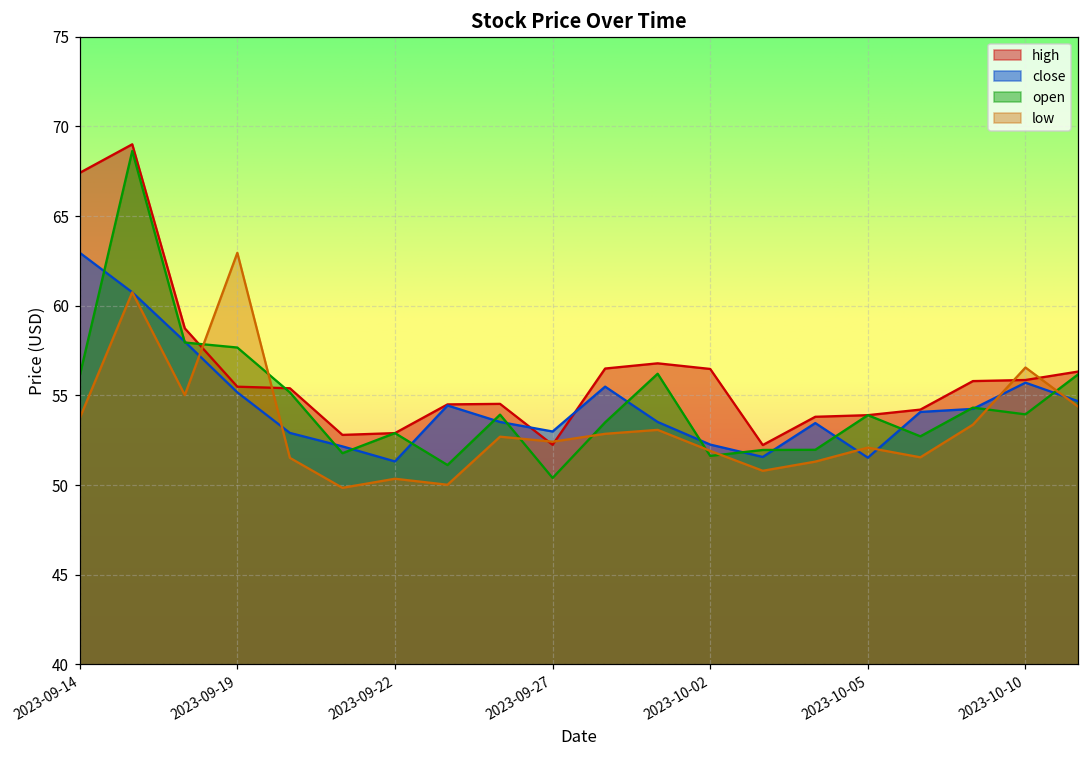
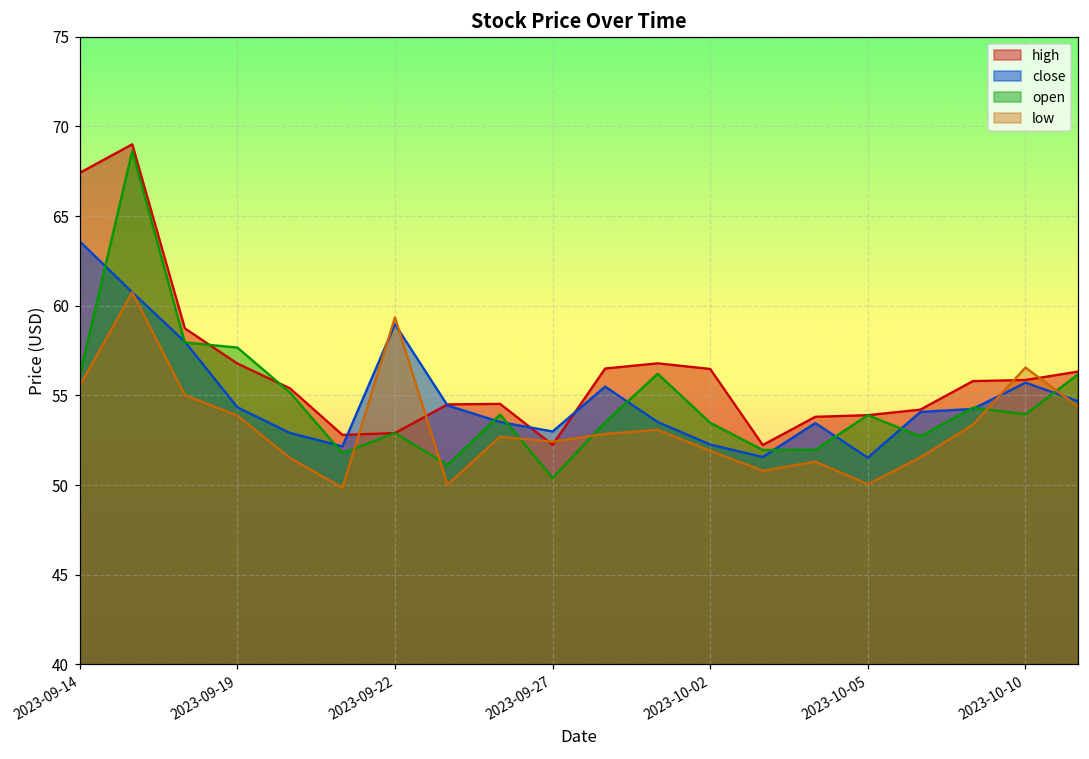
close, 2023-09-14: 63.0 -> 63.6
low, 2023-09-14: 53.7 -> 55.5
high, 2023-09-19: 55.5 -> 56.8
close, 2023-09-19: 55.2 -> 54.3
low, 2023-09-19: 62.9 -> 53.9
close, 2023-09-22: 51.3 -> 59.0
low, 2023-09-22: 50.4 -> 59.4
open, 2023-10-02: 51.6 -> 53.5
low, 2023-10-05: 52.1 -> 50.0
